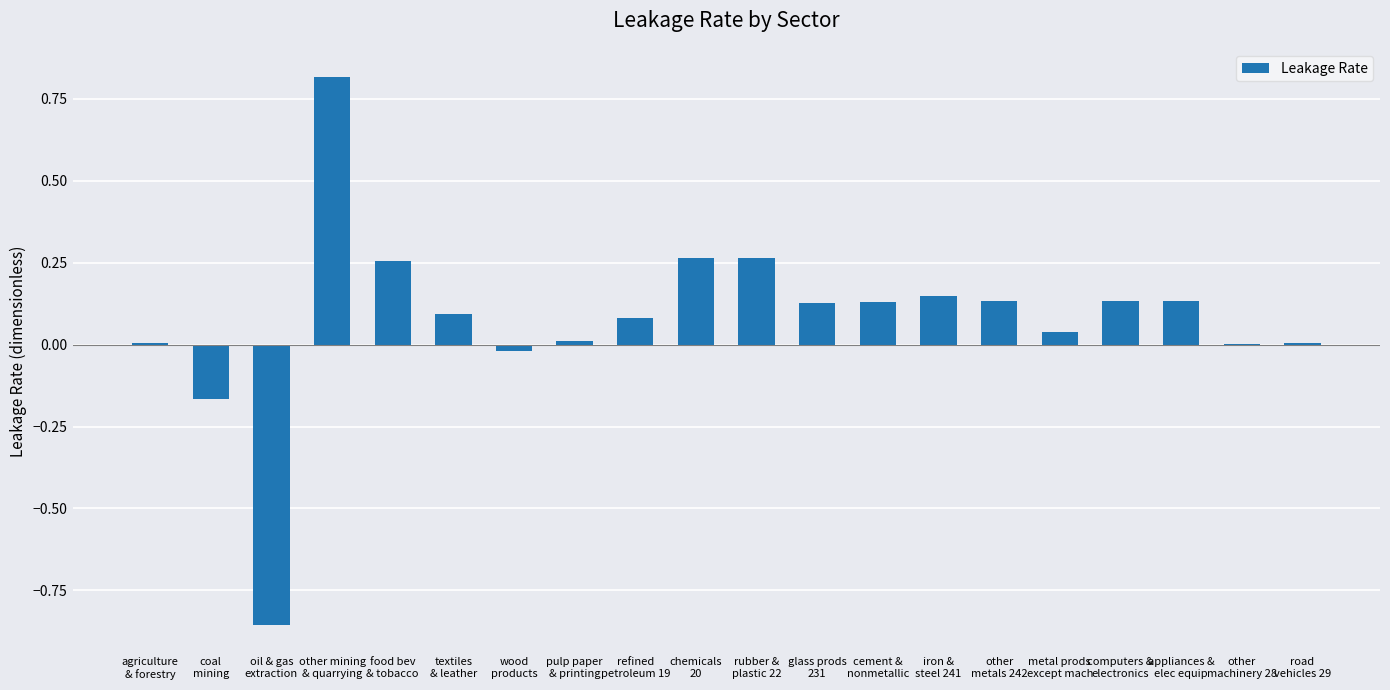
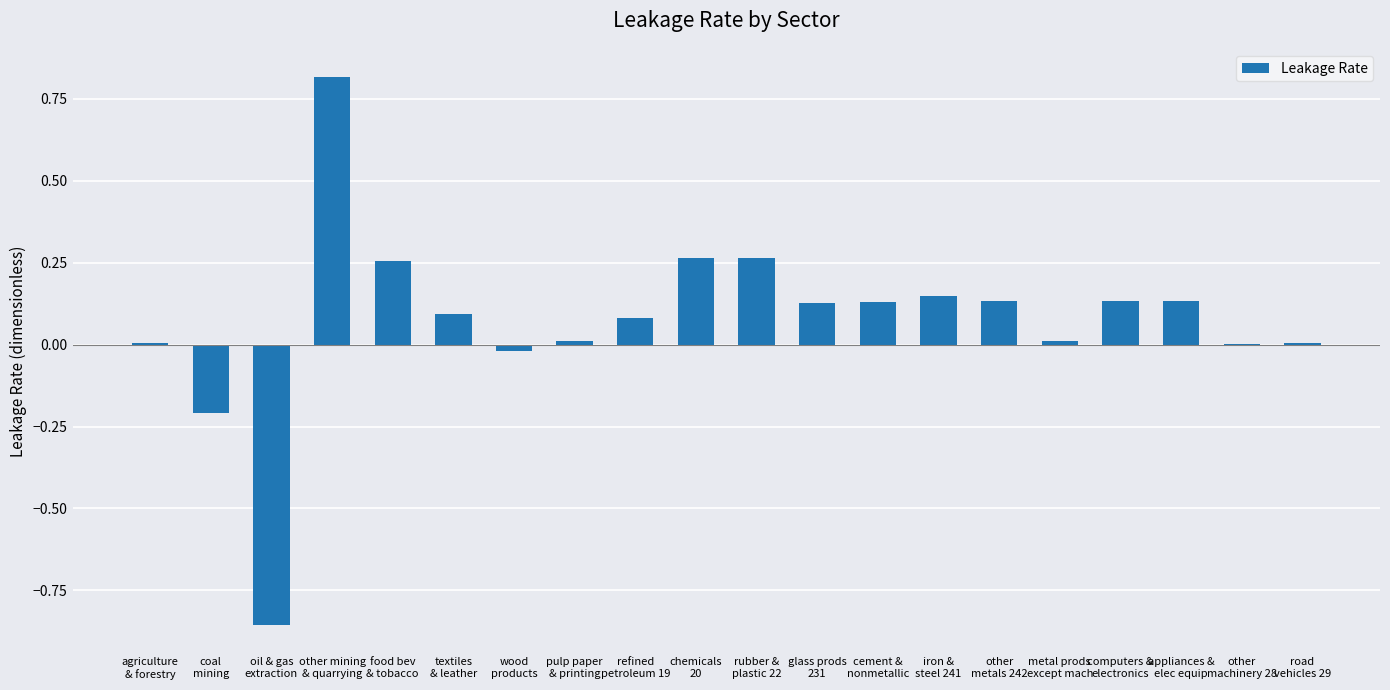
coal mining: -0.16 -> -0.21
metal prods except mach: 0.04 -> 0.01
